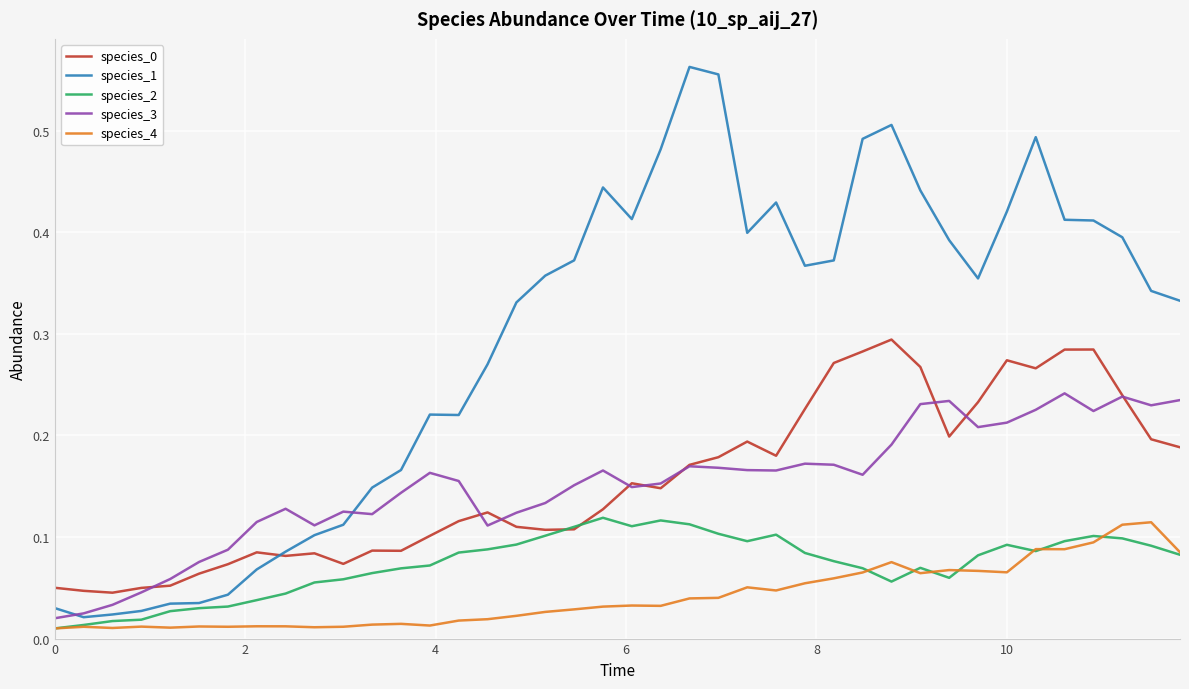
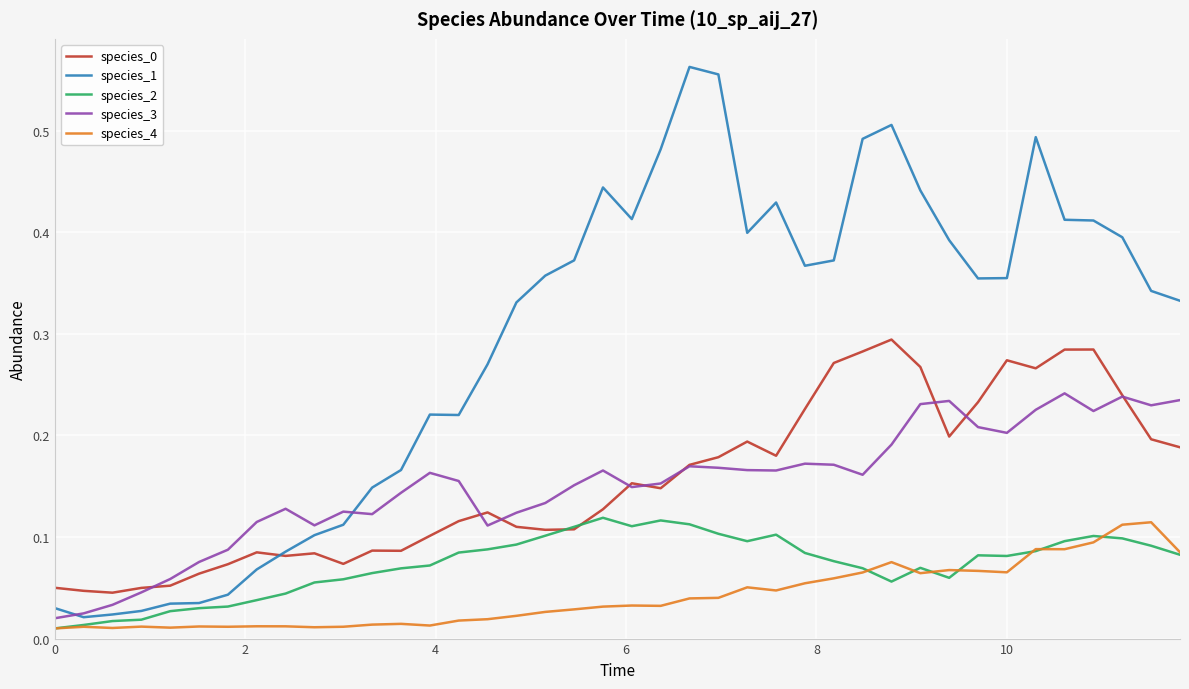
species_1, 10: 0.420 -> 0.355
species_2, 10: 0.092 -> 0.081
species_3, 10: 0.213 -> 0.202
